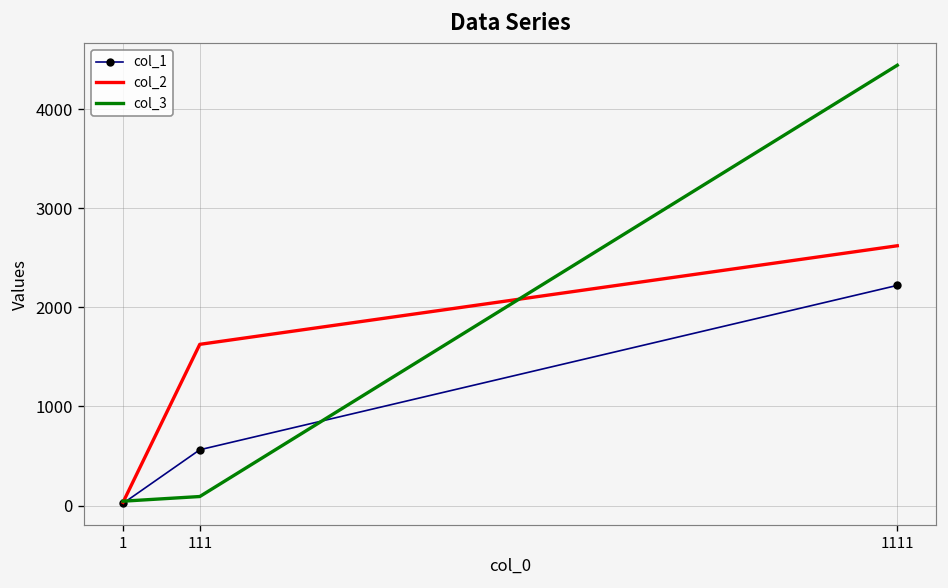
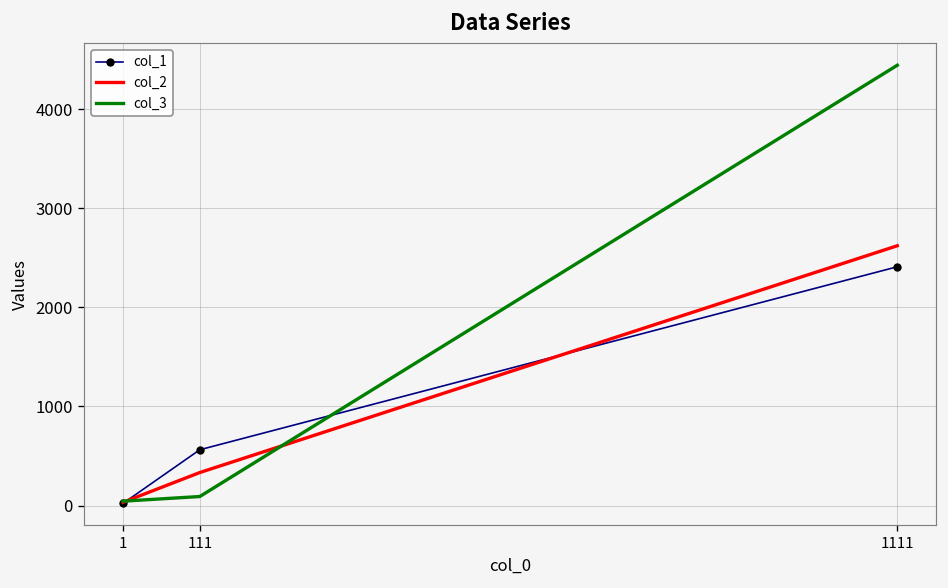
col_2, 111: 1600 -> 300
col_1, 1111: 2200 -> 2400
